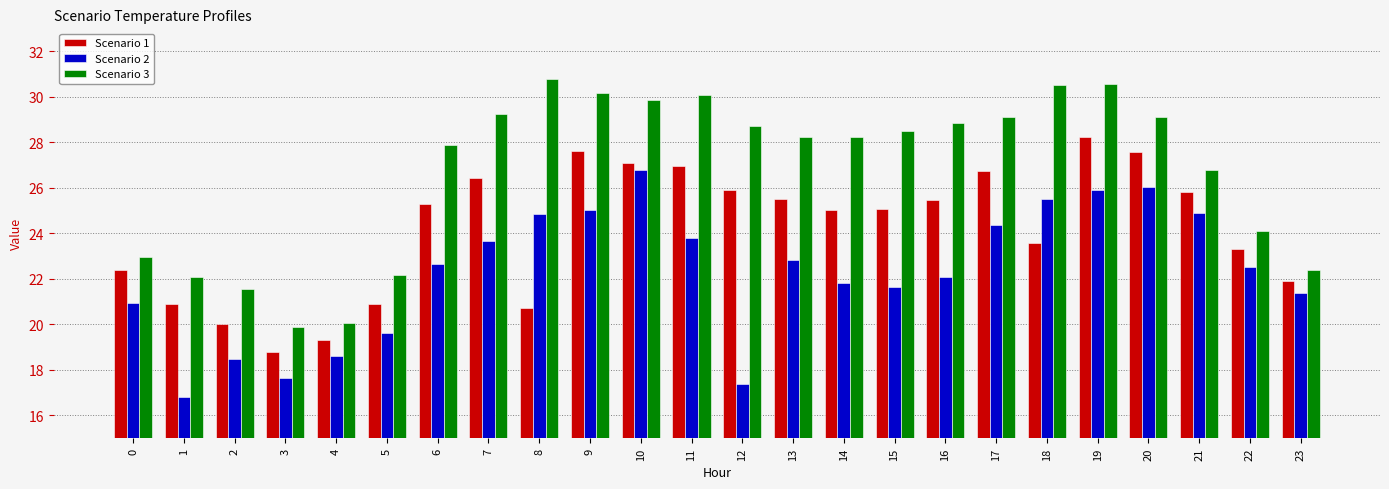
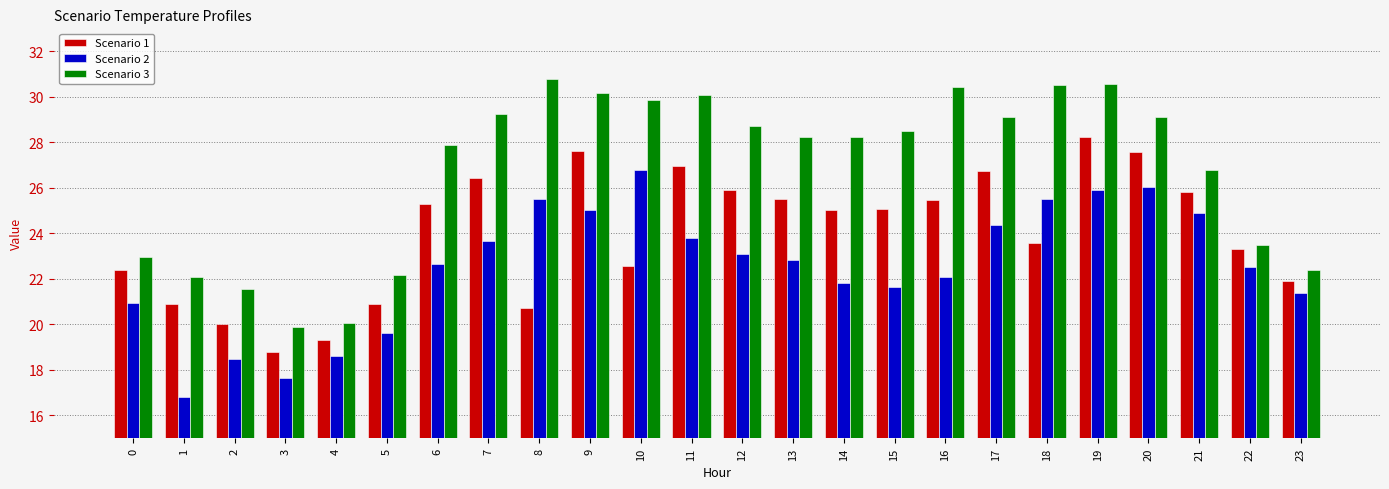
Scenario 2, 8: 24.9 -> 25.5
Scenario 1, 10: 27.1 -> 22.6
Scenario 2, 12: 17.4 -> 23.1
Scenario 3, 16: 28.8 -> 30.4
Scenario 3, 22: 24.1 -> 23.5
